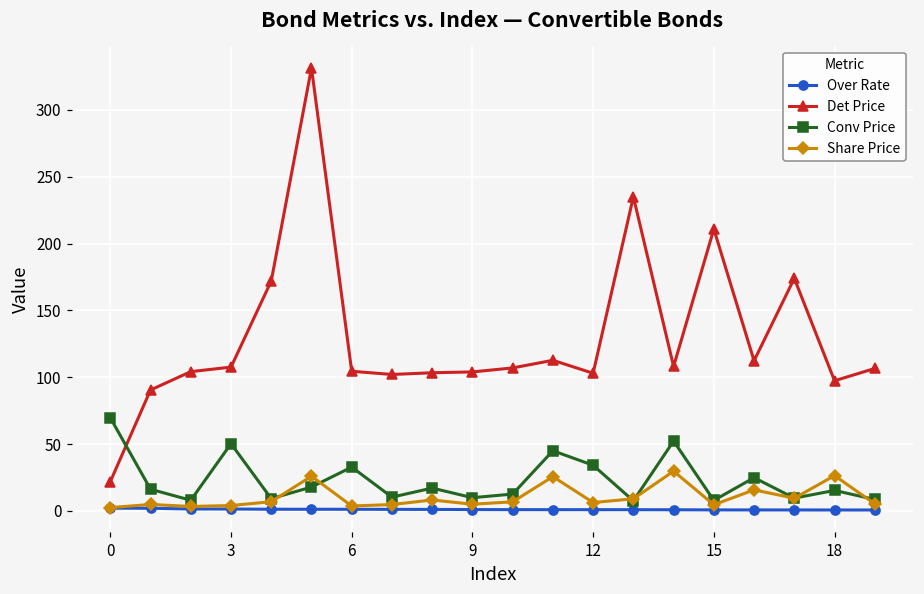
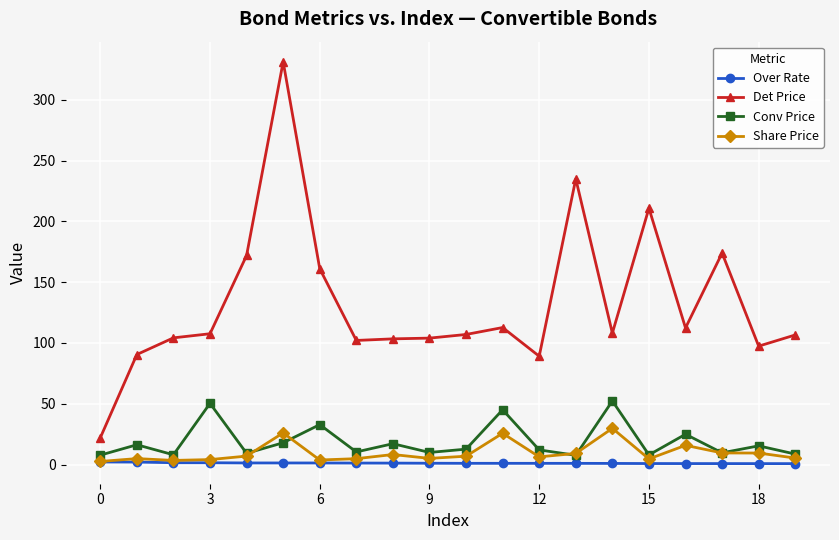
Conv Price, 0: 70 -> 8
Det Price, 6: 105 -> 161
Det Price, 12: 103 -> 89
Conv Price, 12: 34 -> 12
Share Price, 18: 26 -> 9
